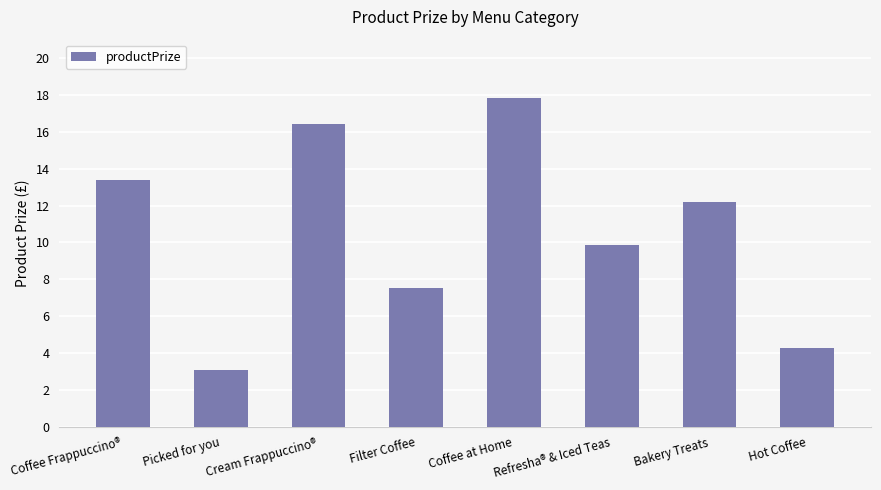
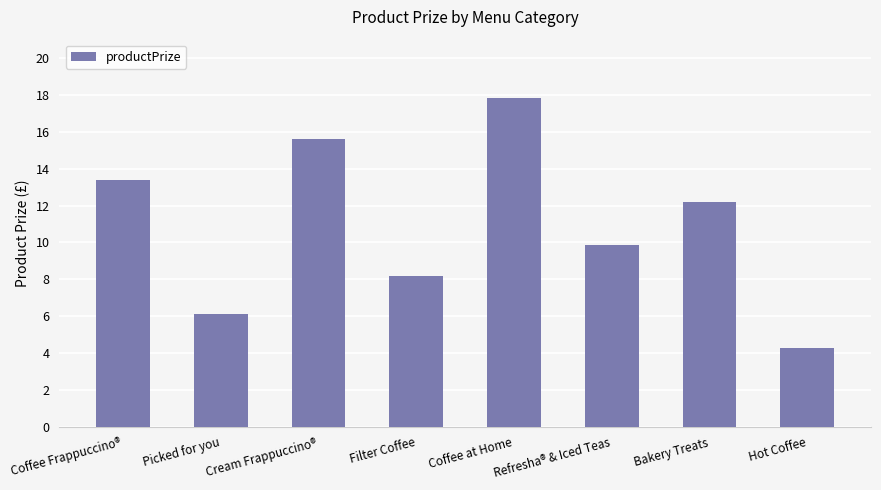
Picked for you: 3.1 -> 6.1
Cream Frappuccino®: 16.4 -> 15.6
Filter Coffee: 7.5 -> 8.2
